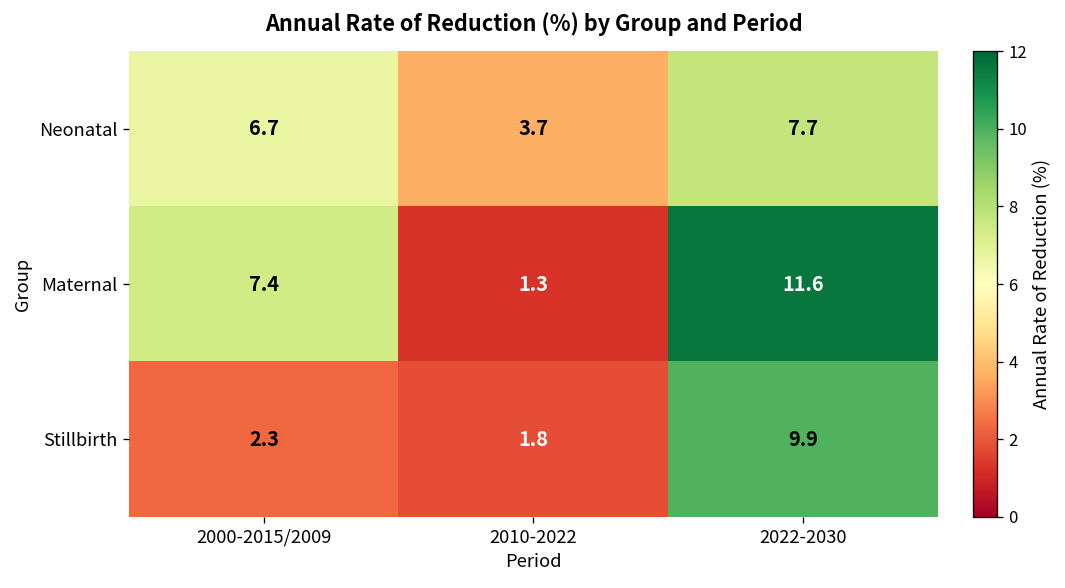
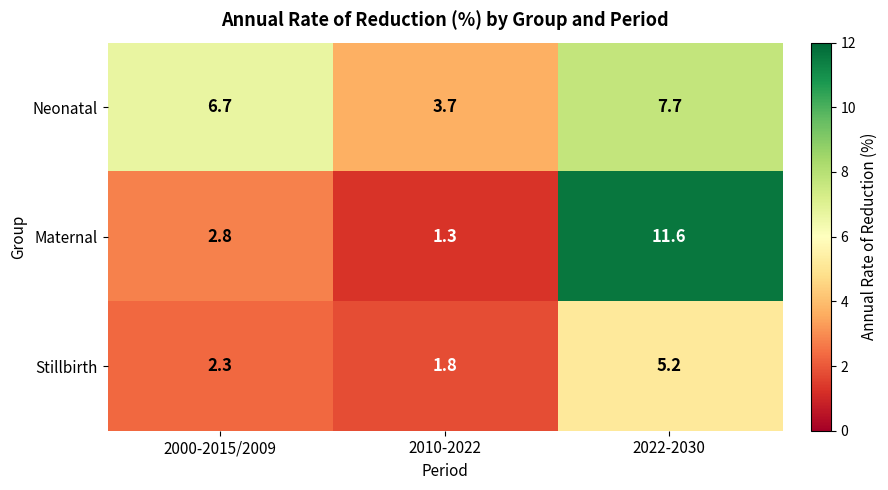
Maternal, 2000-2015/2009: 7.4 -> 2.8
Stillbirth, 2022-2030: 9.9 -> 5.2
